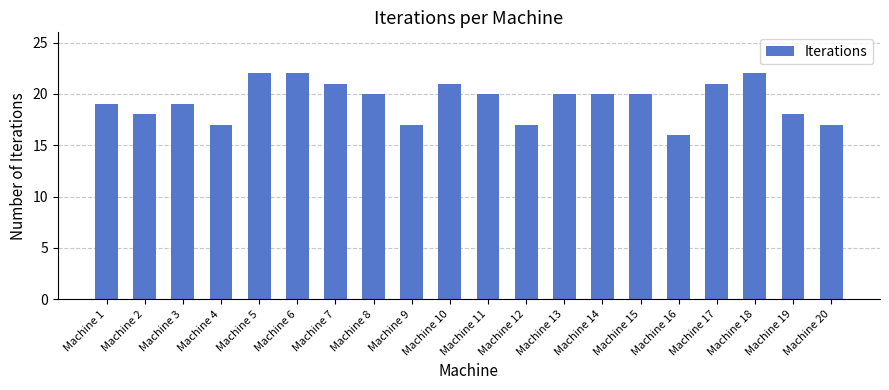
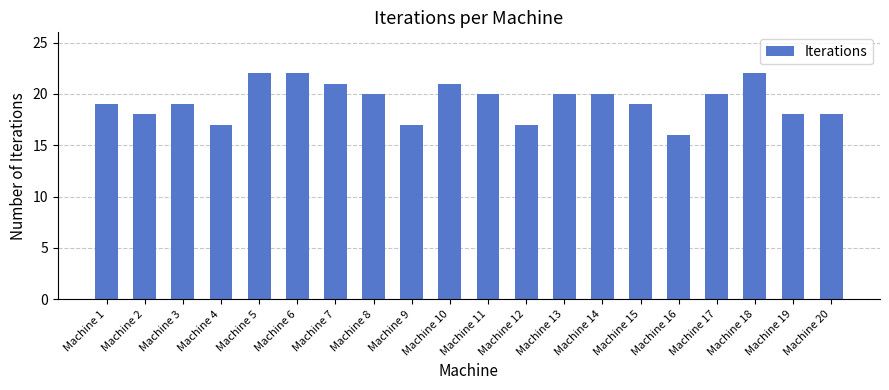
Machine 15: 20 -> 19
Machine 17: 21 -> 20
Machine 20: 17 -> 18
